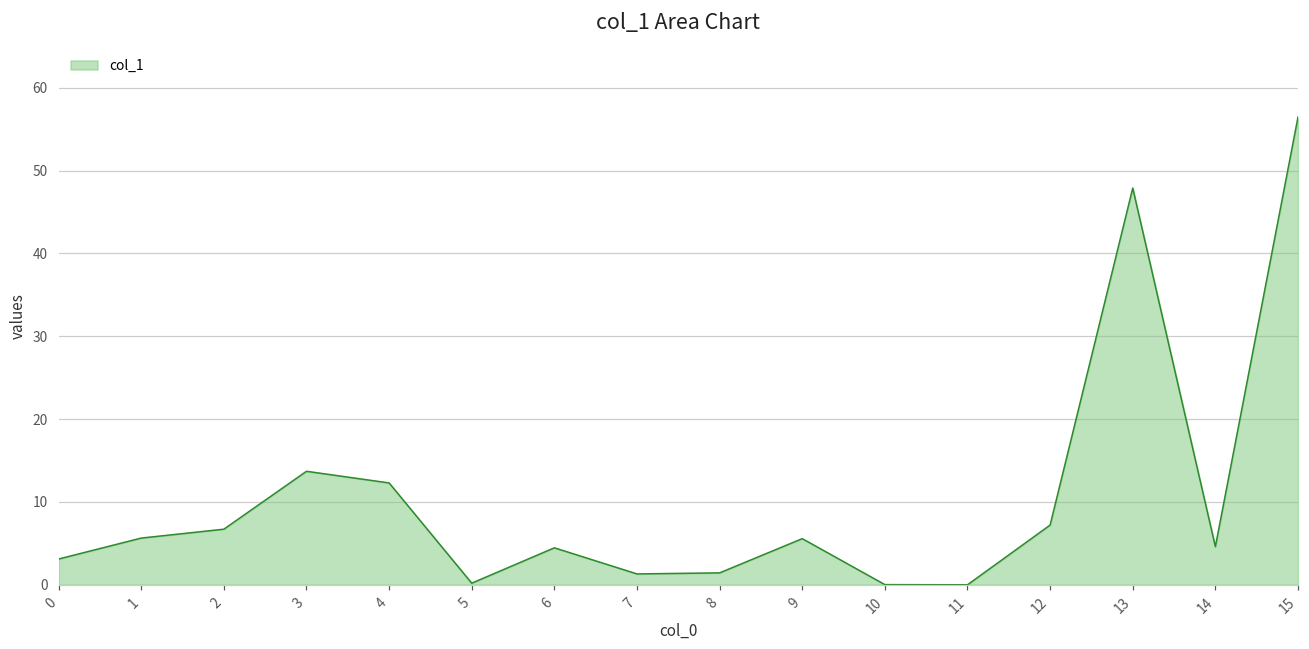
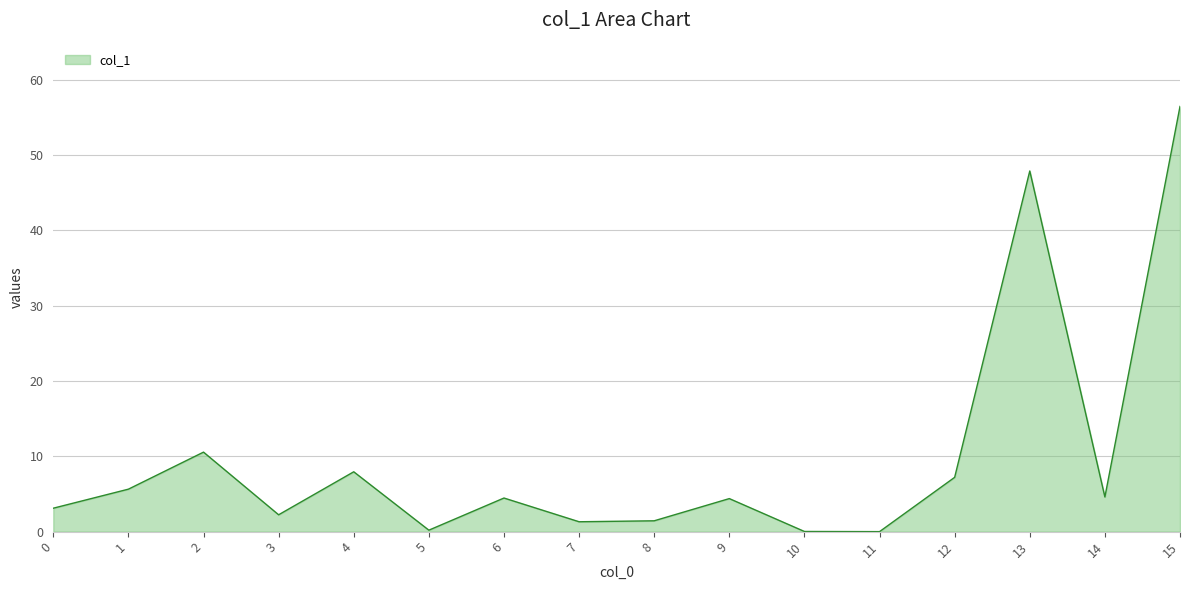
2: 7 -> 11
3: 14 -> 2
4: 12 -> 8
9: 6 -> 4
